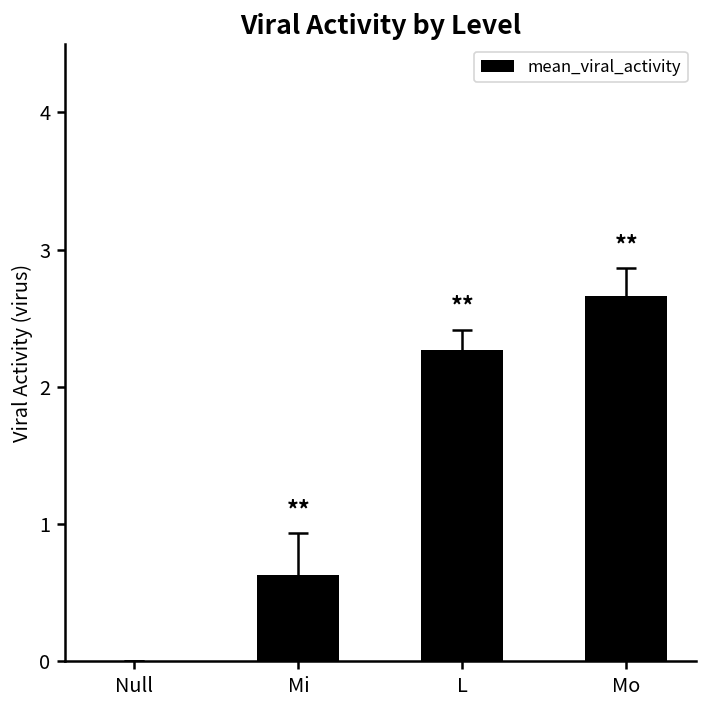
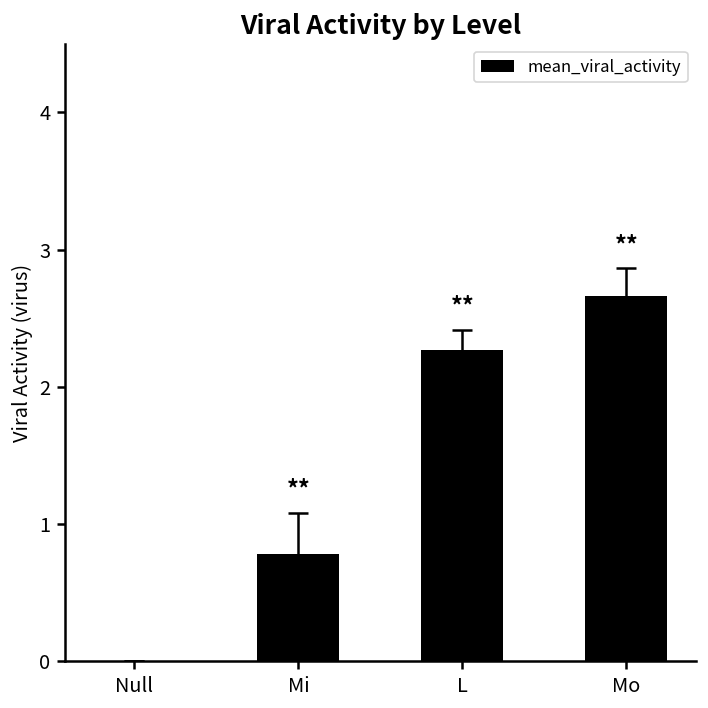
mean_viral_activity, Mi: 0.63 -> 0.78
